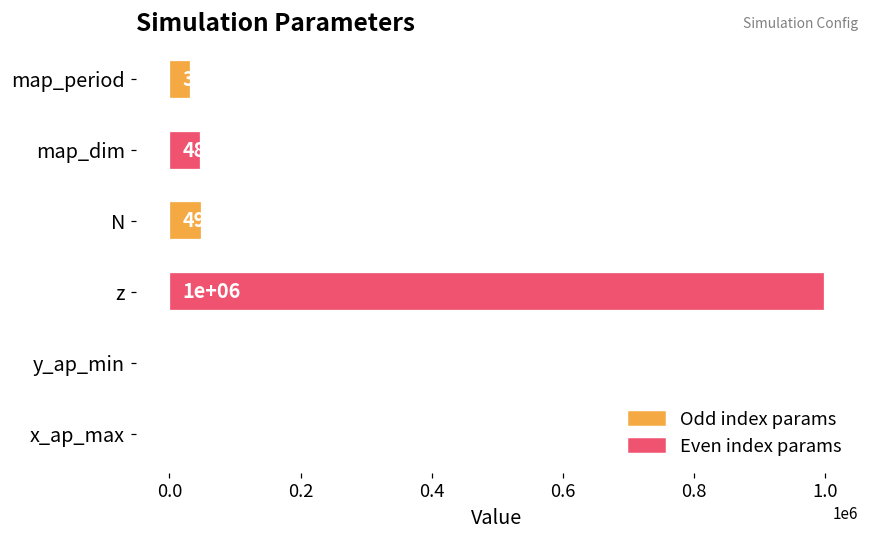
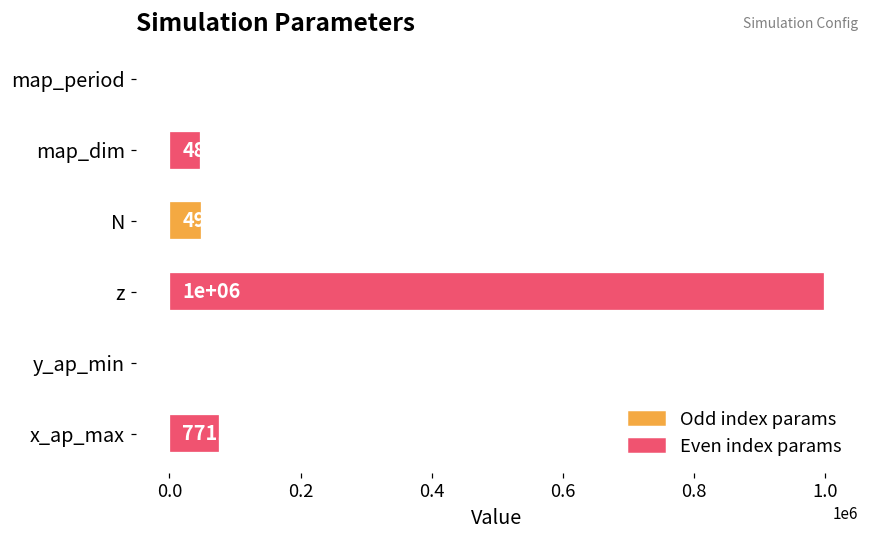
map_period: 30000 -> 0
x_ap_max: 0 -> 80000
